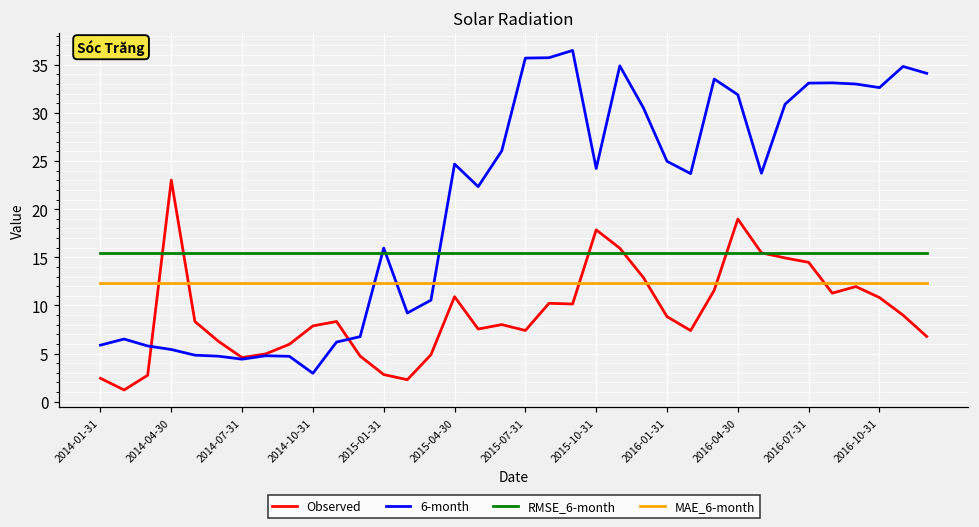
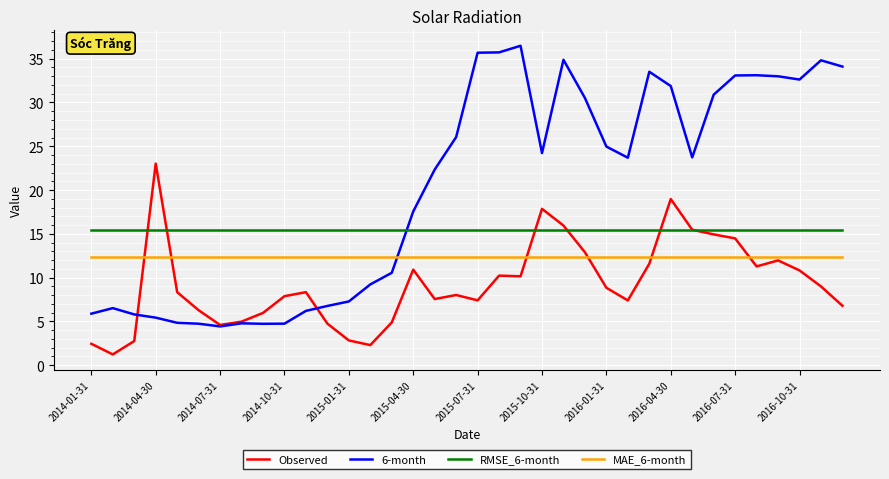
6-month, 2014-10-31: 3 -> 5
6-month, 2015-01-31: 16 -> 7
6-month, 2015-04-30: 25 -> 18
